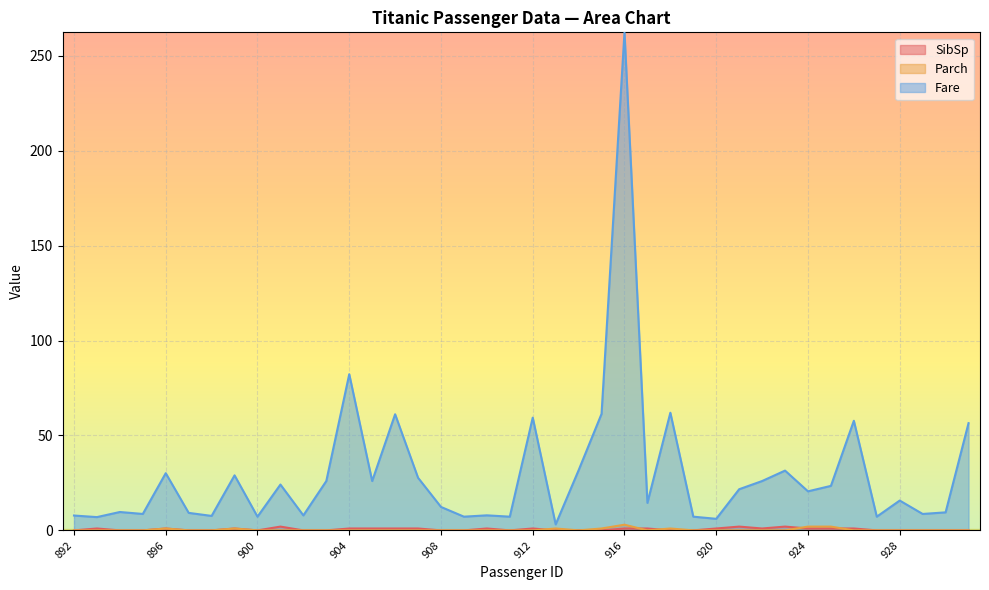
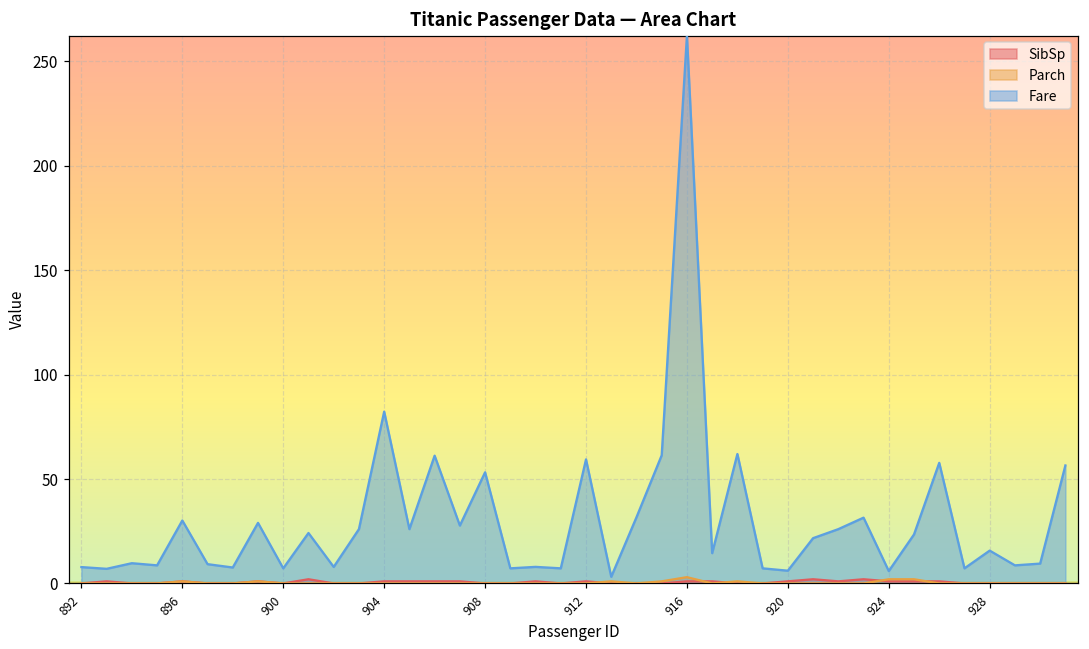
Fare, 908: 12 -> 53
Fare, 924: 21 -> 6
